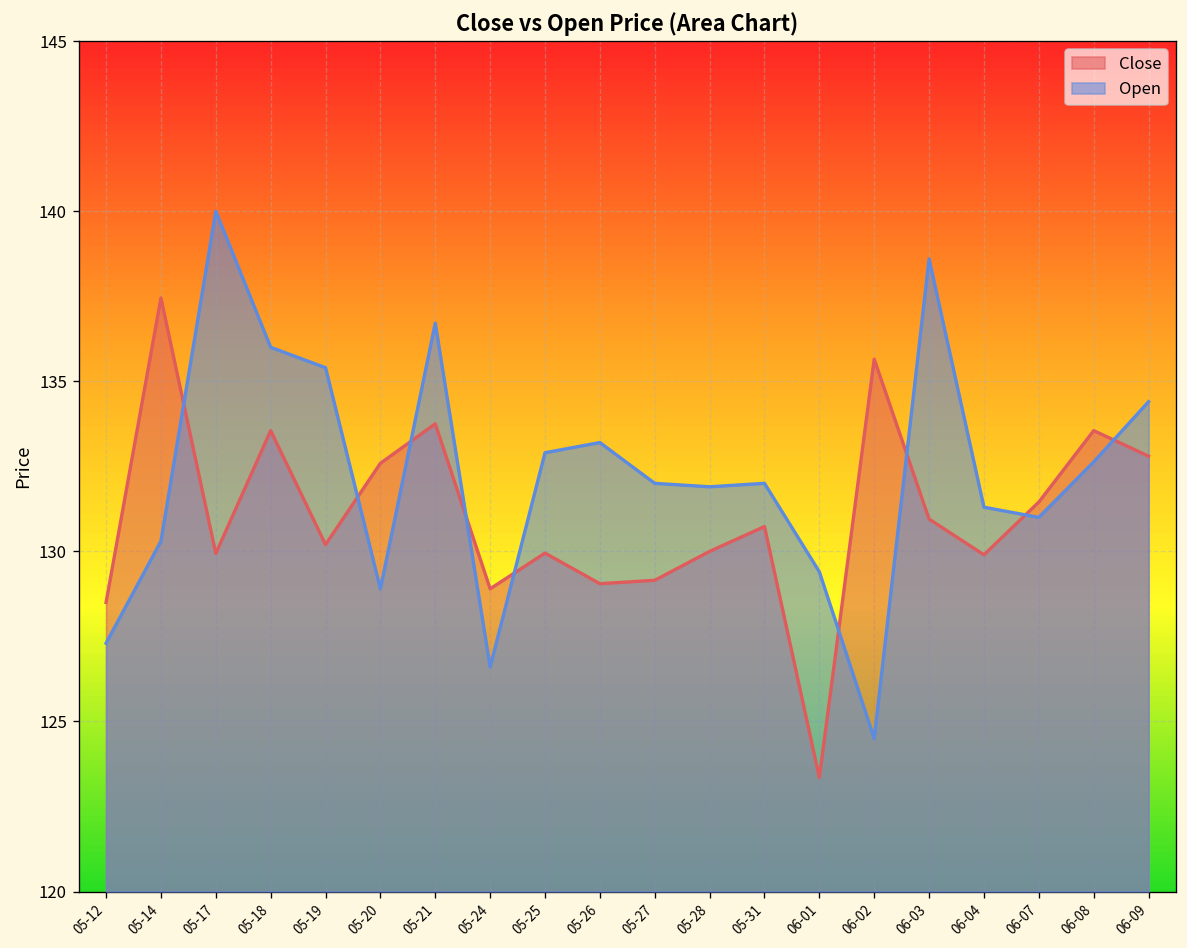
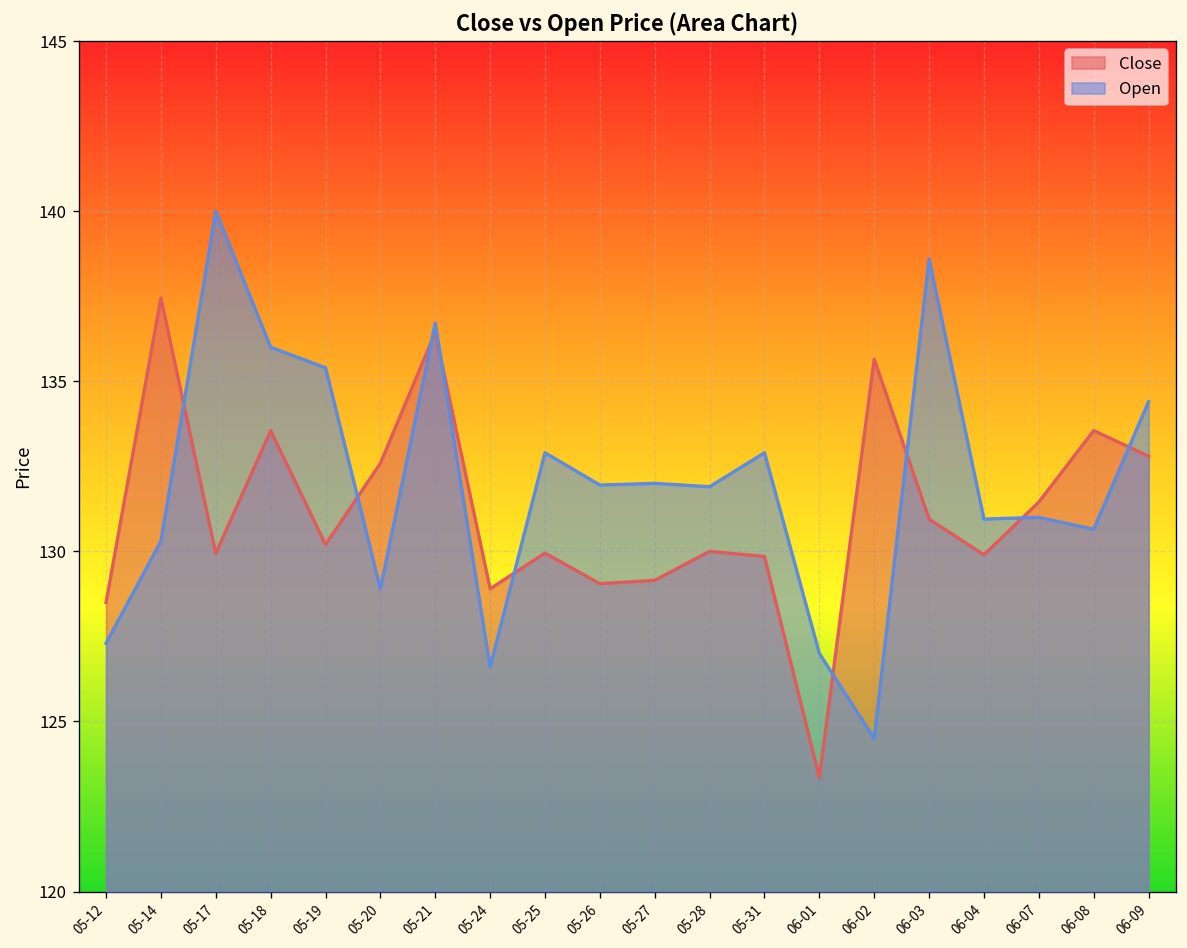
Close, 05-21: 133.8 -> 136.4
Open, 05-26: 133.2 -> 132.0
Close, 05-31: 130.7 -> 129.9
Open, 05-31: 132.0 -> 132.9
Open, 06-01: 129.4 -> 127.0
Open, 06-04: 131.3 -> 131.0
Open, 06-08: 132.6 -> 130.7
